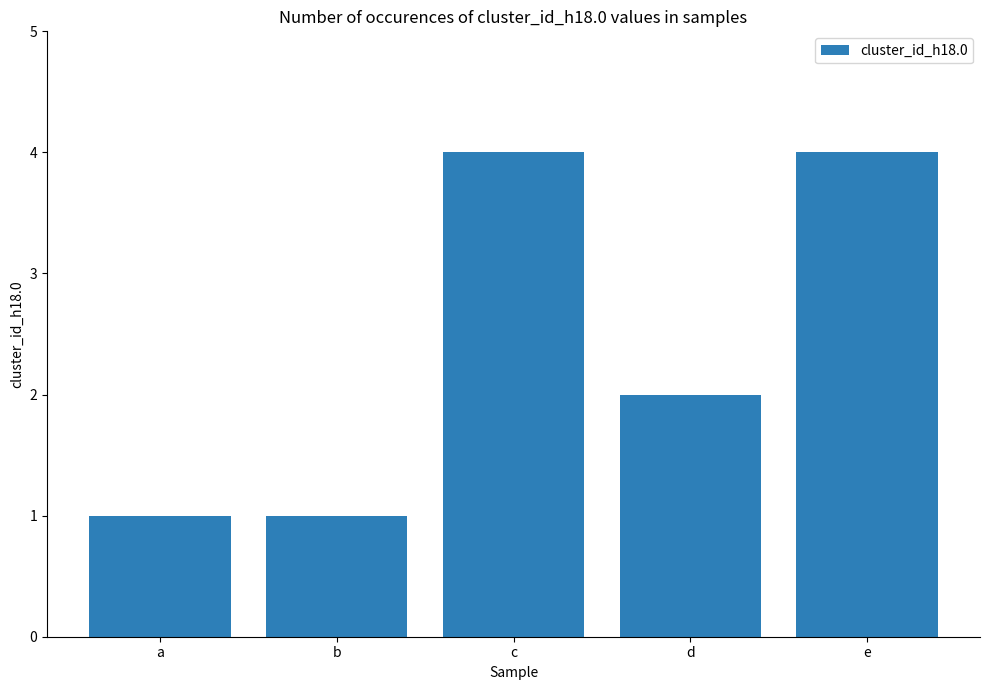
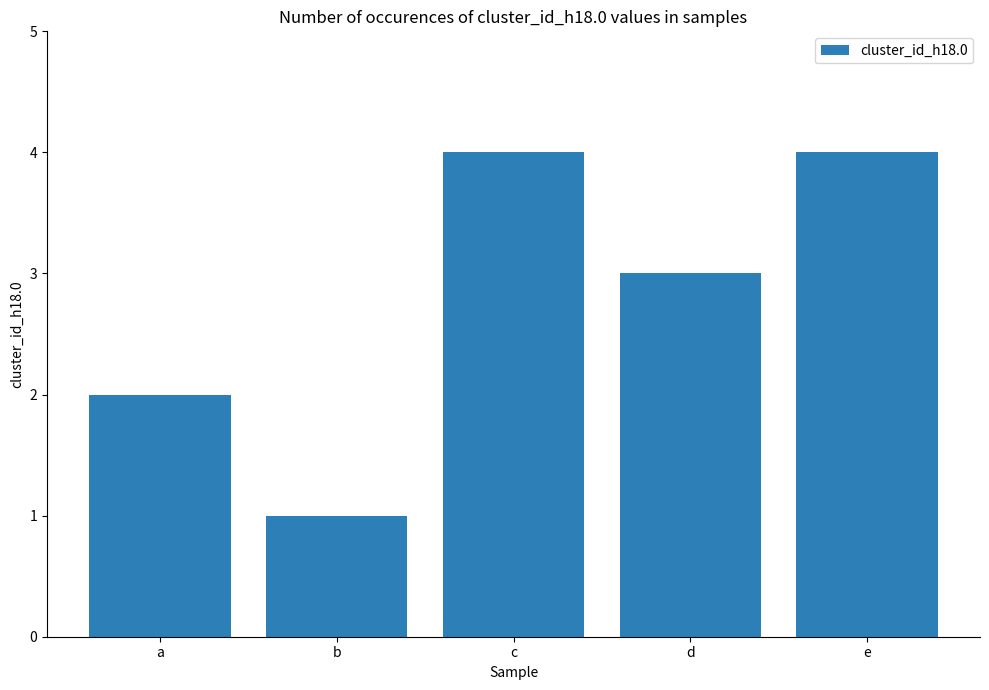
a: 1 -> 2
d: 2 -> 3
